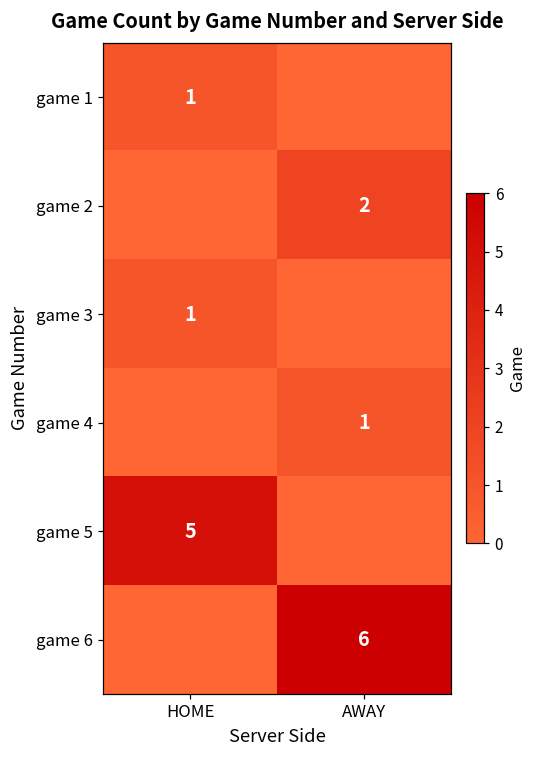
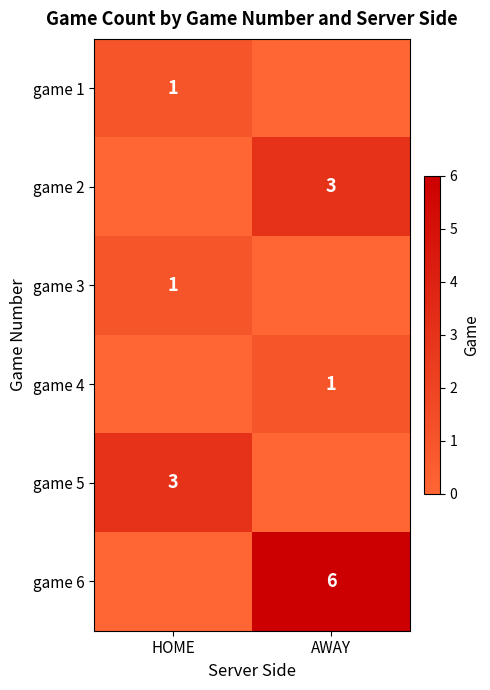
game 2, AWAY: 2 -> 3
game 5, HOME: 5 -> 3
